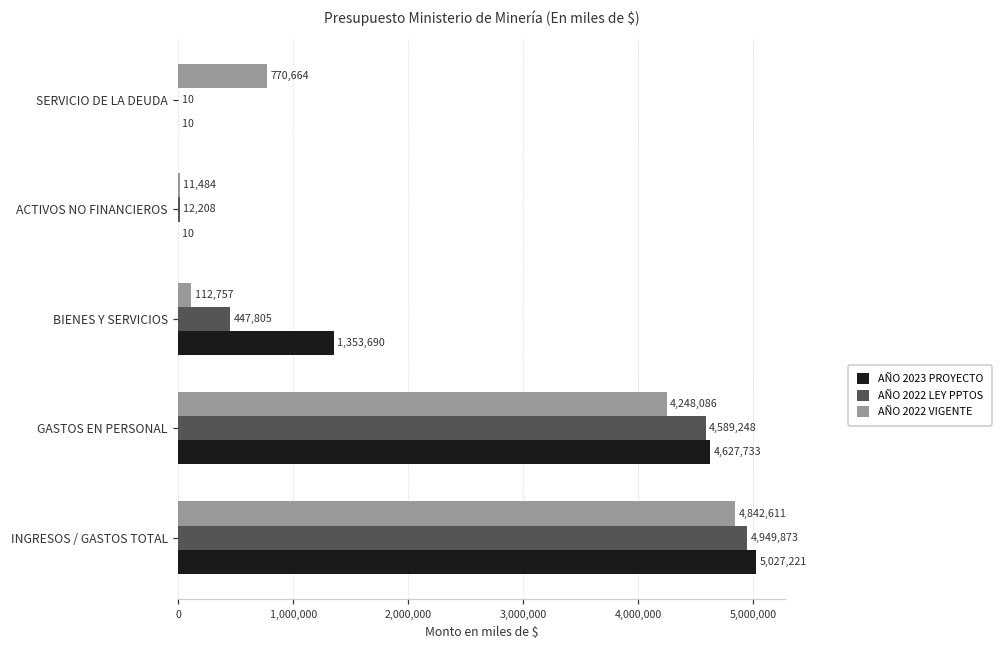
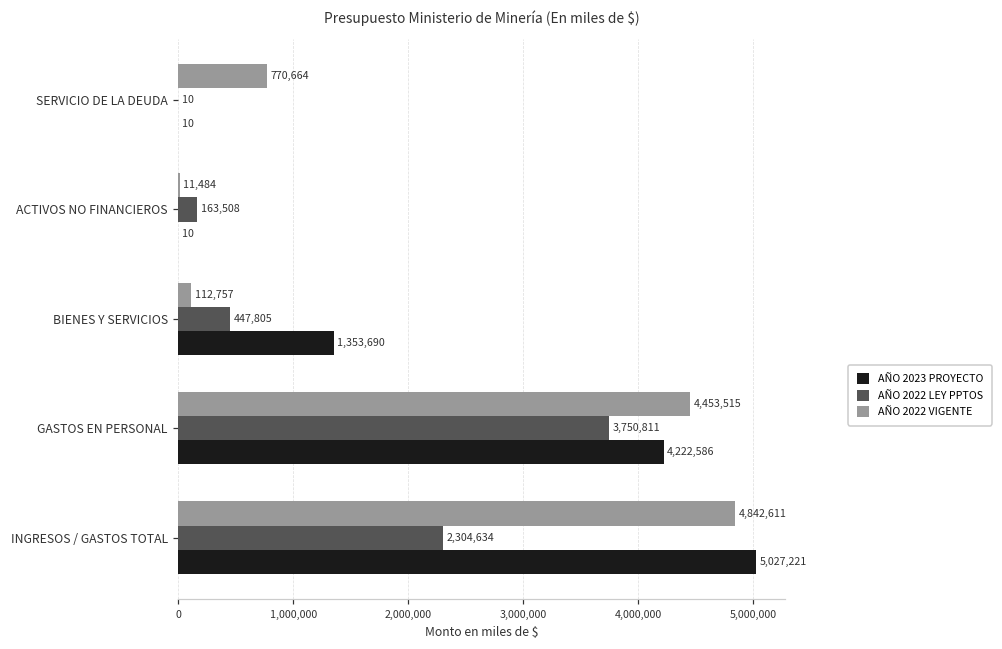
AÑO 2022 LEY PPTOS, ACTIVOS NO FINANCIEROS: 12,208 -> 163,508
AÑO 2022 VIGENTE, GASTOS EN PERSONAL: 4,248,086 -> 4,453,515
AÑO 2022 LEY PPTOS, GASTOS EN PERSONAL: 4,589,248 -> 3,750,811
AÑO 2023 PROYECTO, GASTOS EN PERSONAL: 4,627,733 -> 4,222,586
AÑO 2022 LEY PPTOS, INGRESOS / GASTOS TOTAL: 4,949,873 -> 2,304,634
